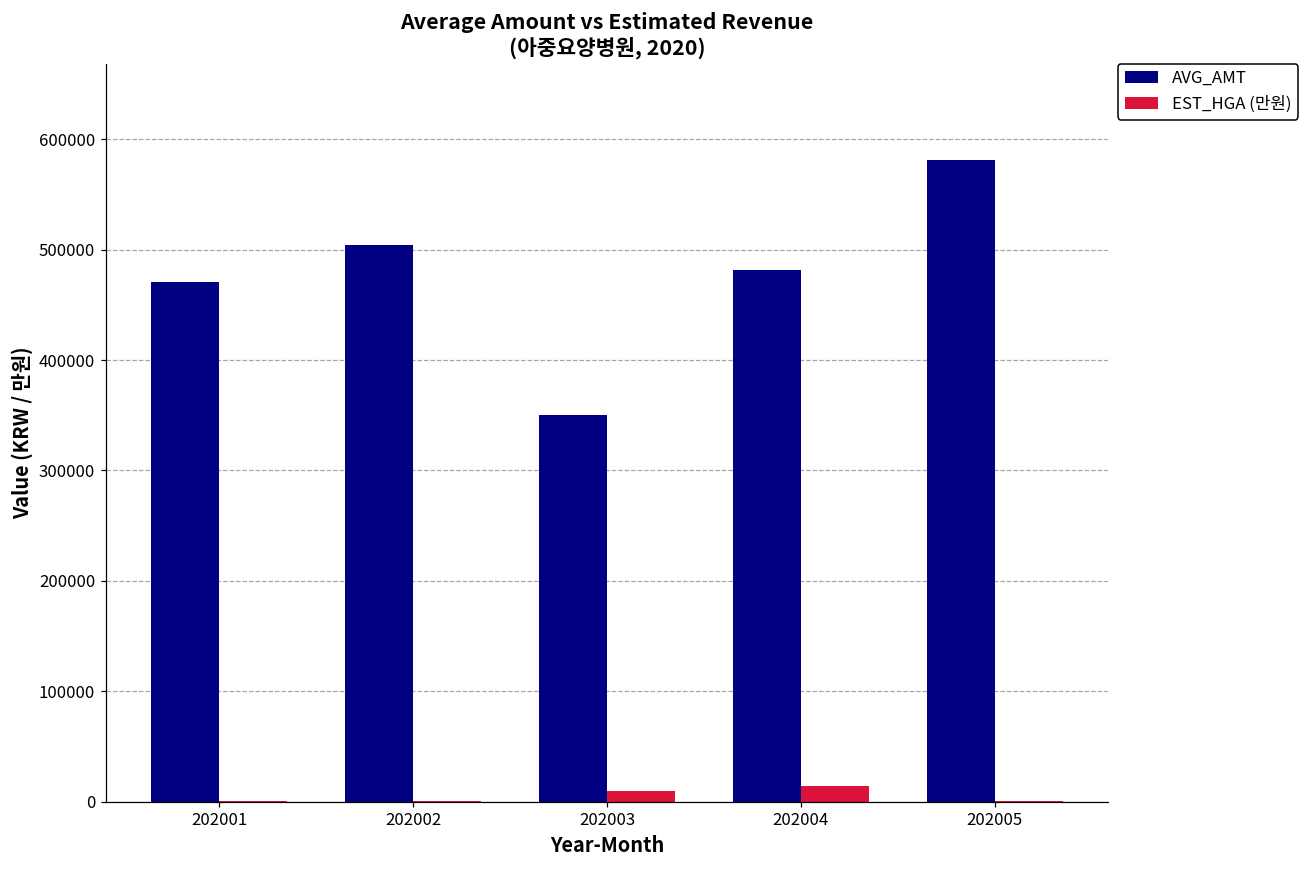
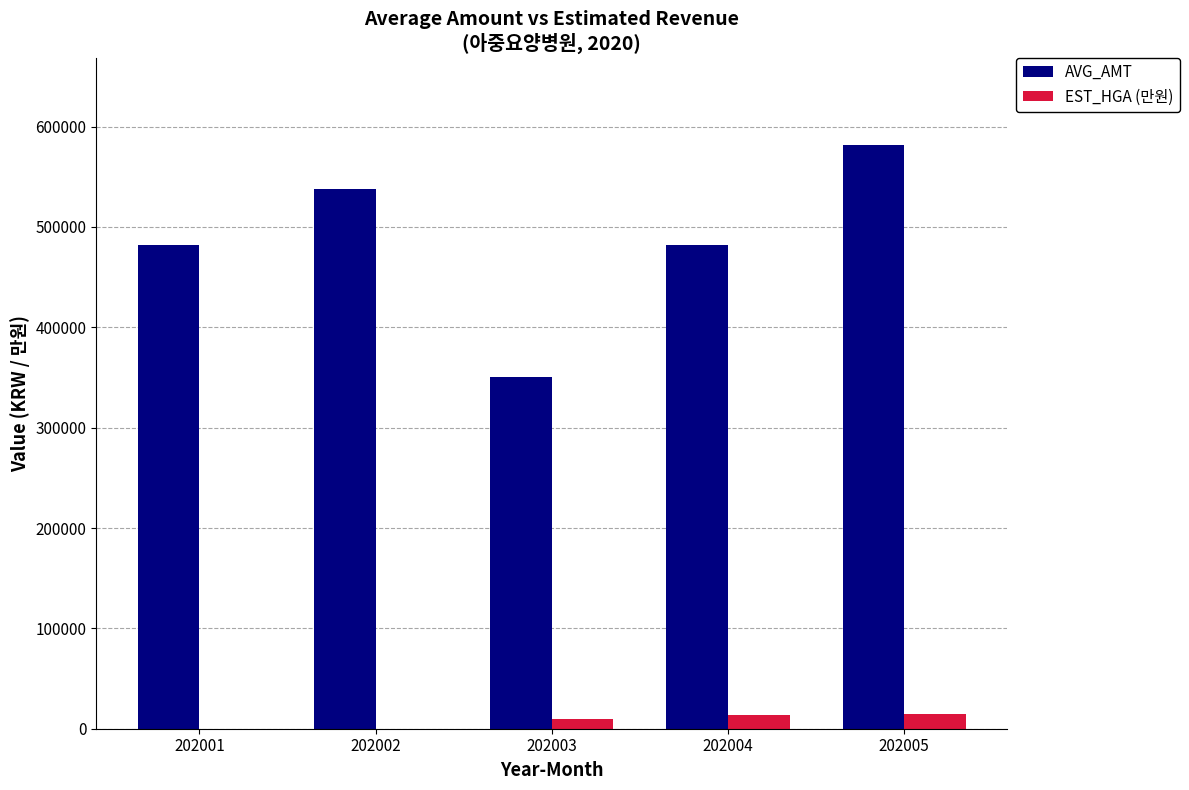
AVG_AMT, 202001: 470000 -> 482000
AVG_AMT, 202002: 505000 -> 537000
EST_HGA (만원), 202005: 0 -> 15000
